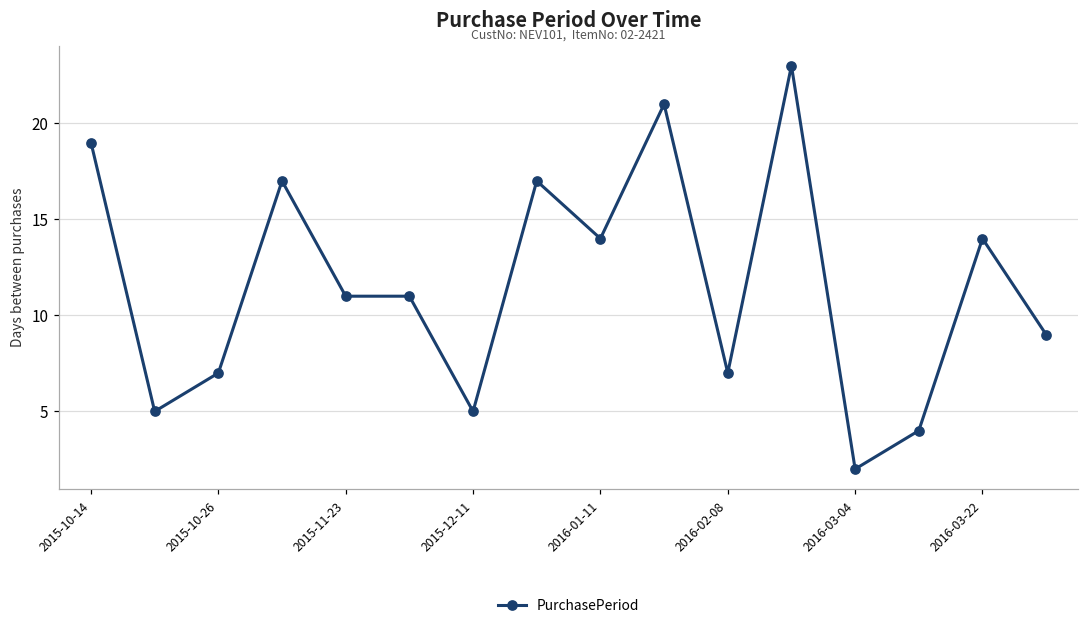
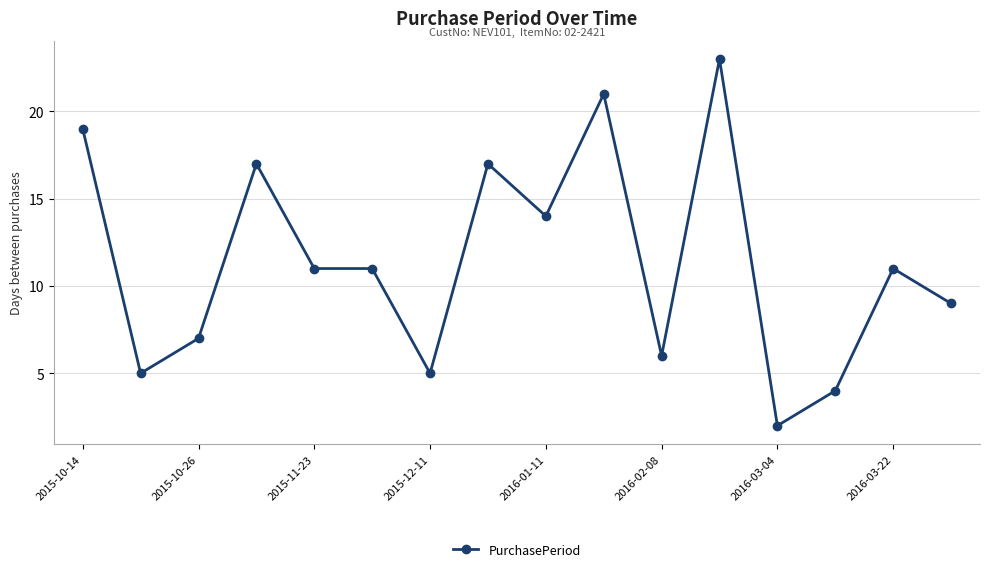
2016-02-08: 7 -> 6
2016-03-22: 14 -> 11
